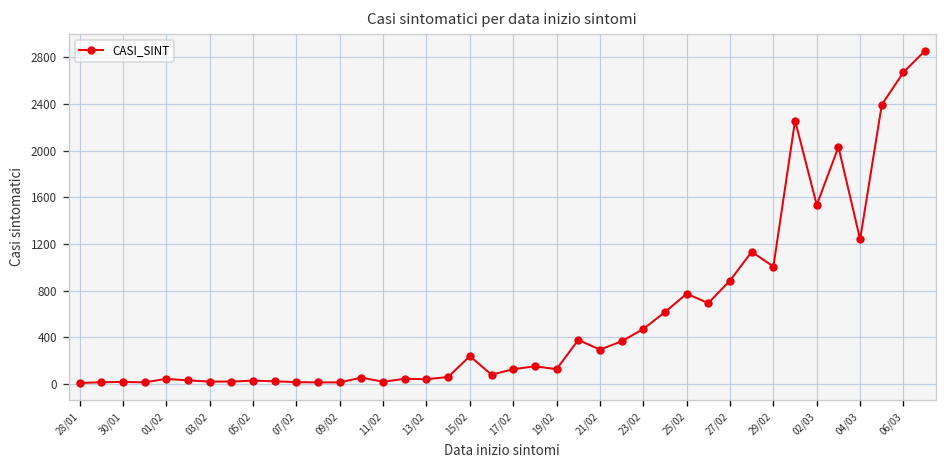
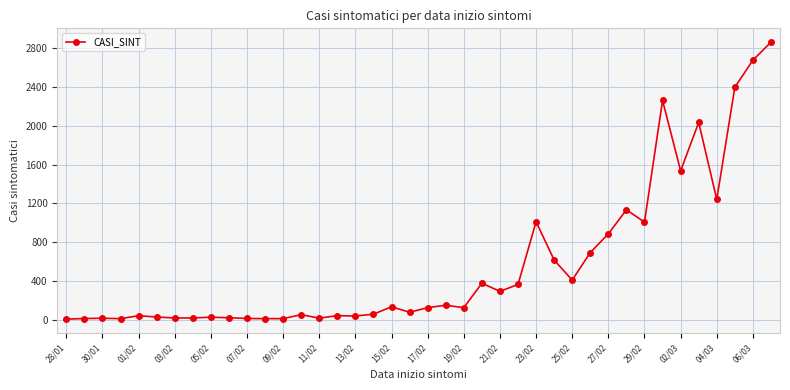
15/02: 200 -> 100
23/02: 500 -> 1000
25/02: 800 -> 400
